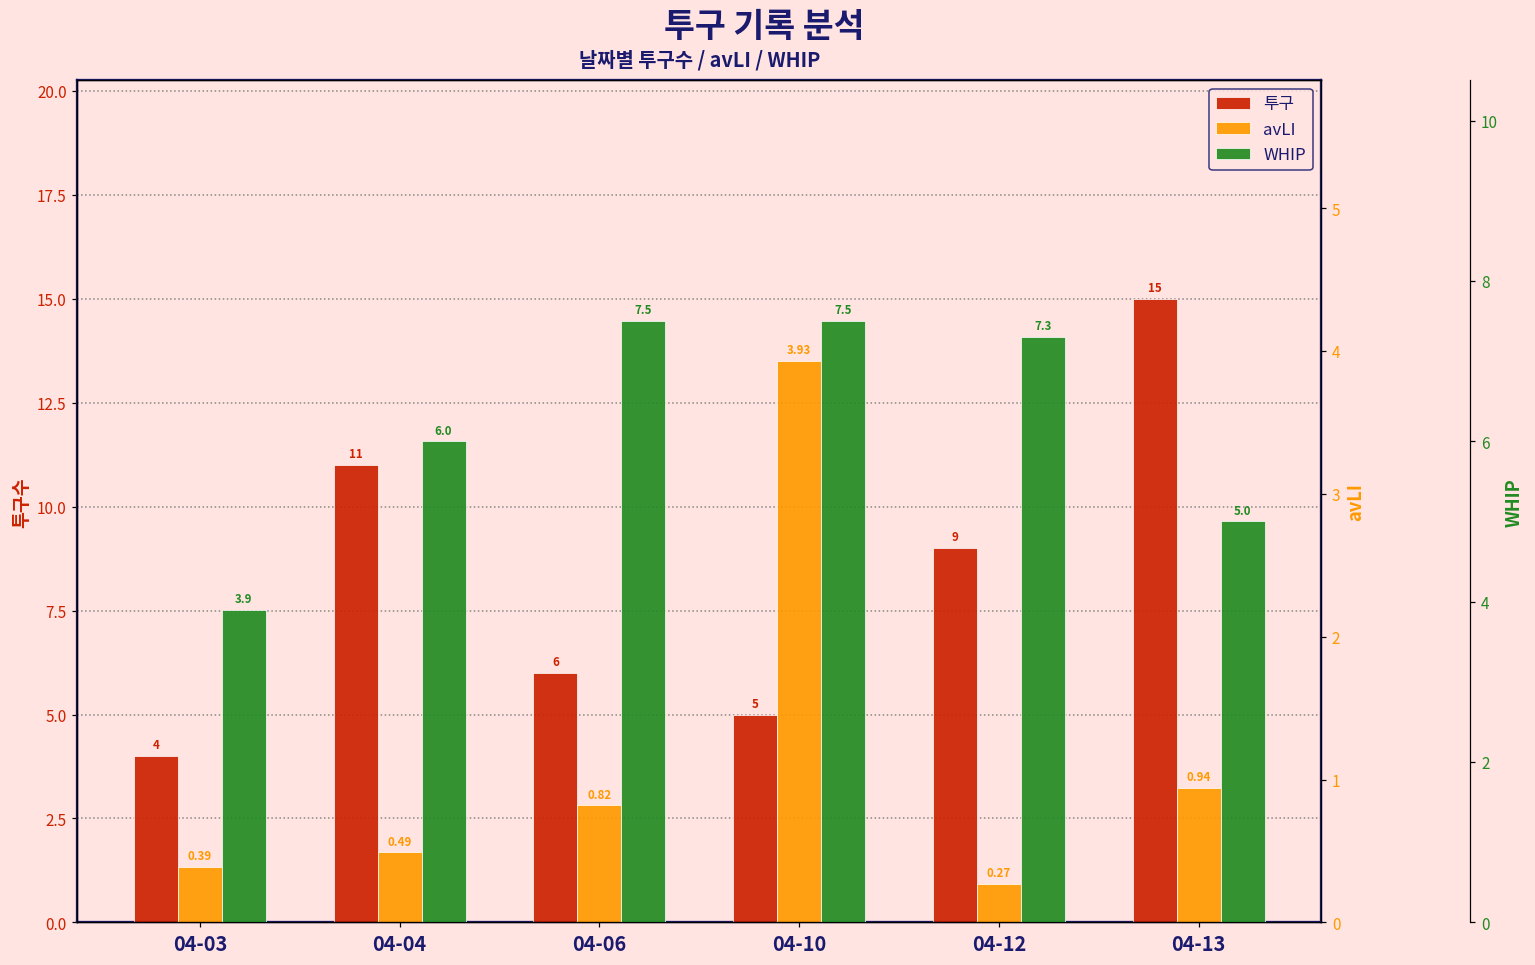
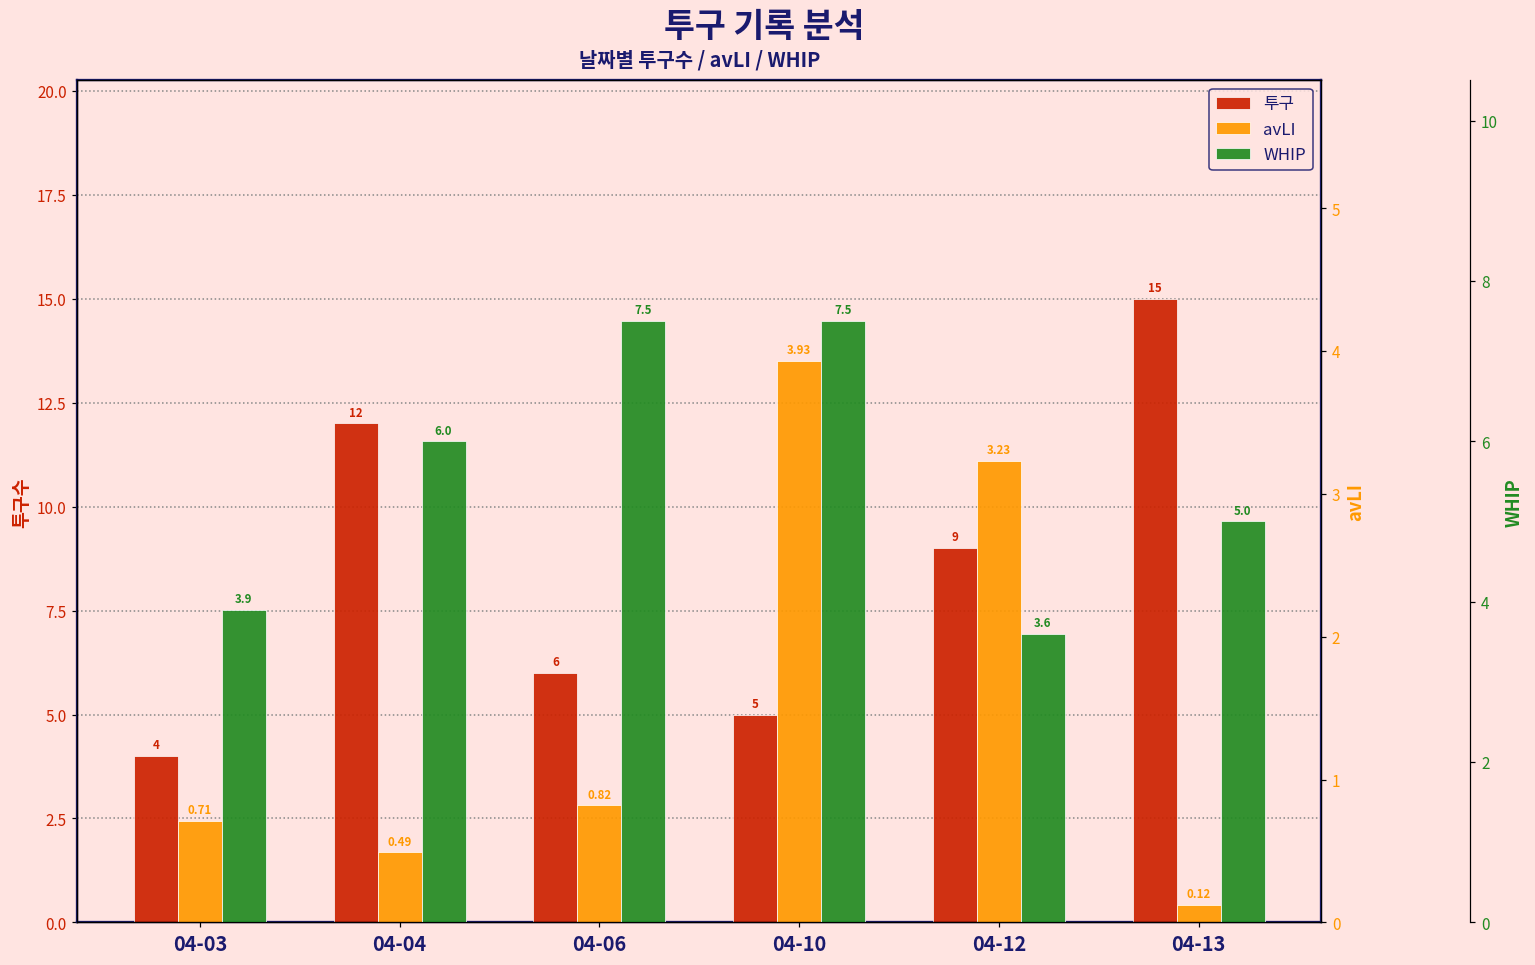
투구, 04-04: 11 -> 12
avLI, 04-03: 0.39 -> 0.71
avLI, 04-12: 0.27 -> 3.23
avLI, 04-13: 0.94 -> 0.12
WHIP, 04-12: 7.3 -> 3.6
